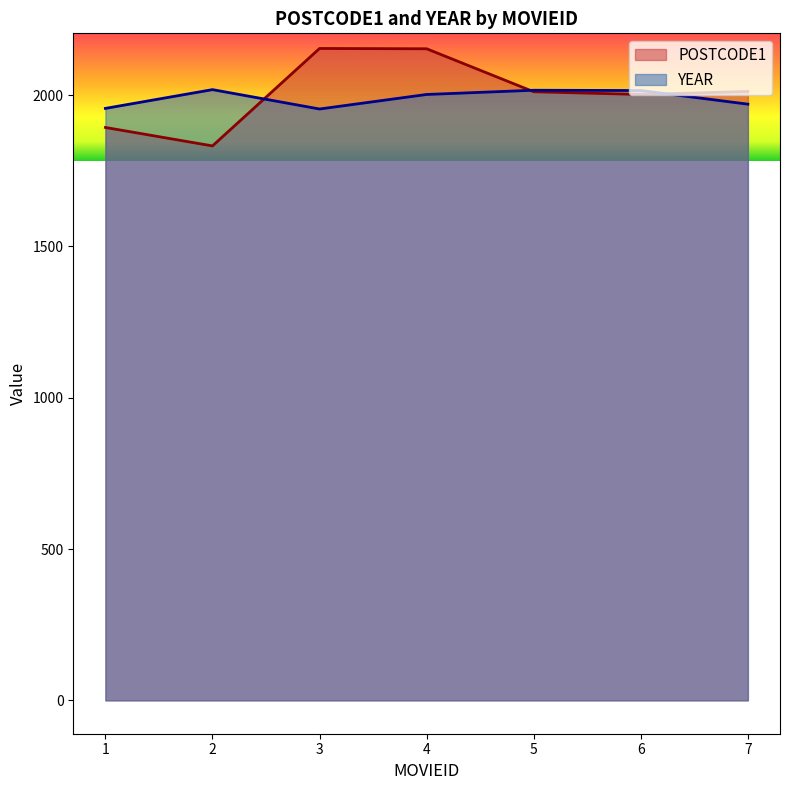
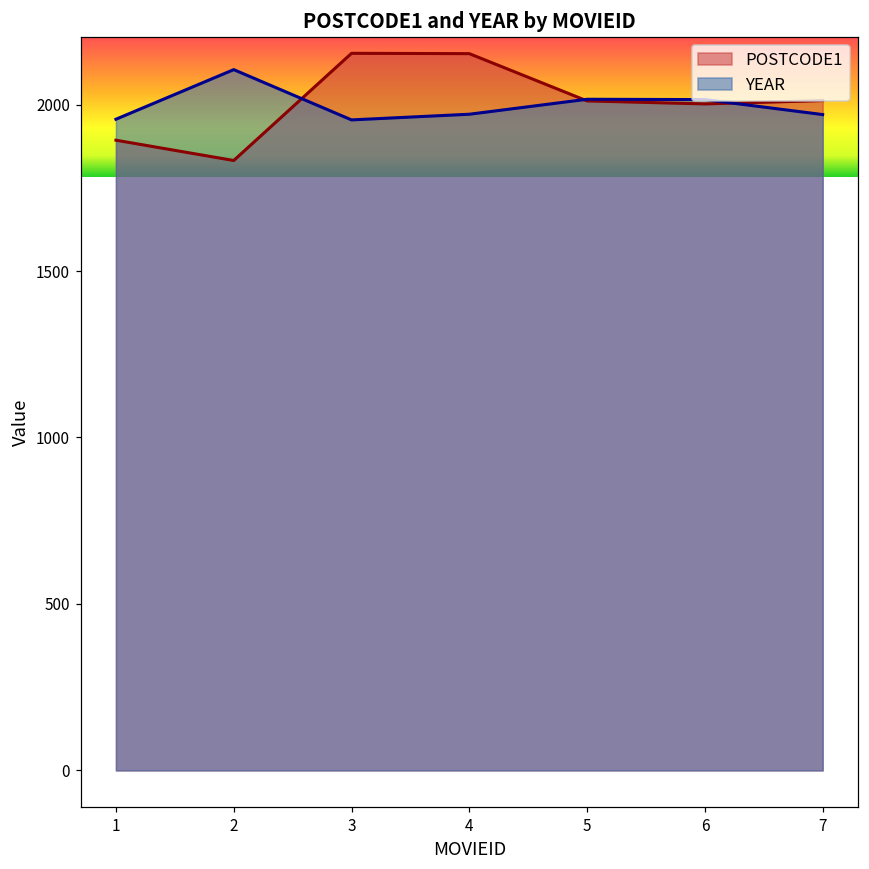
YEAR, 2: 2020 -> 2110
YEAR, 4: 2000 -> 1970
